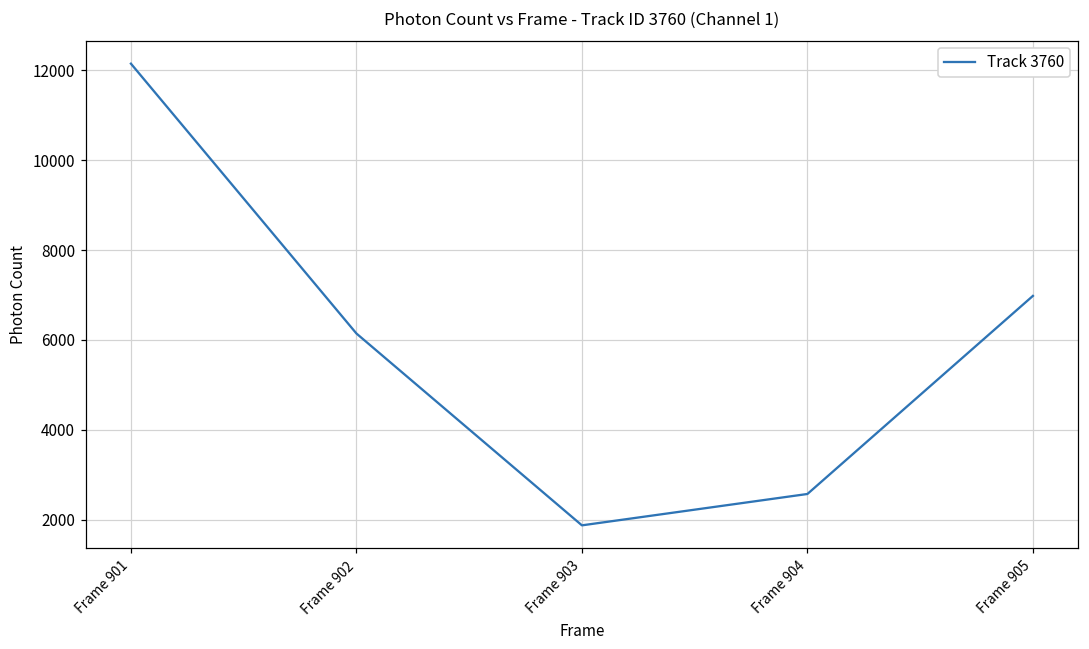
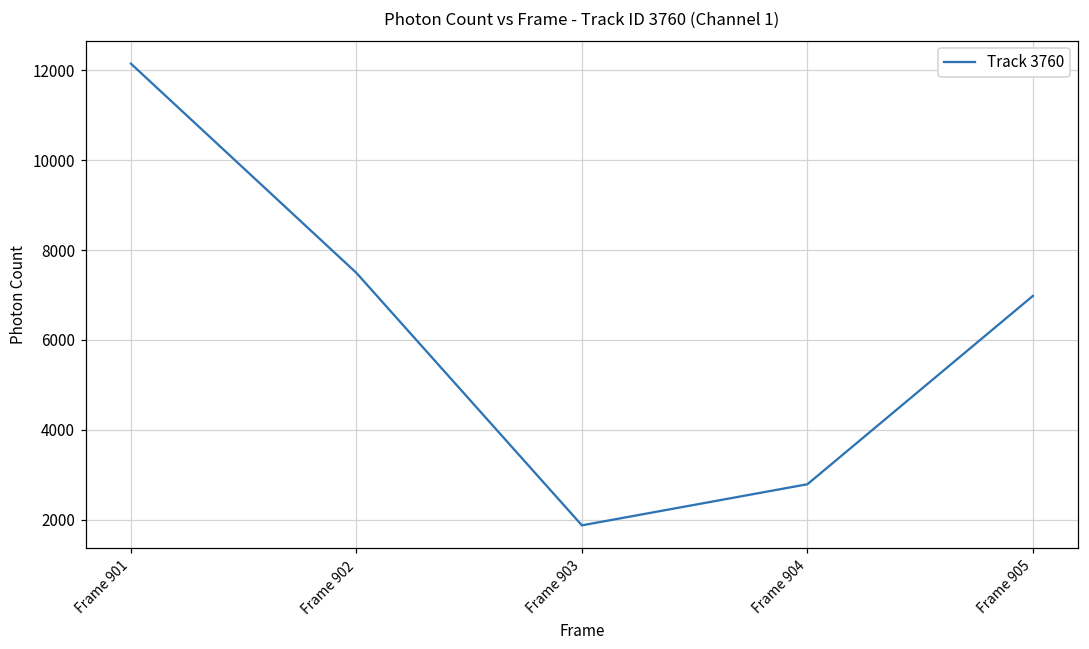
Frame 902: 6100 -> 7500
Frame 904: 2600 -> 2800
